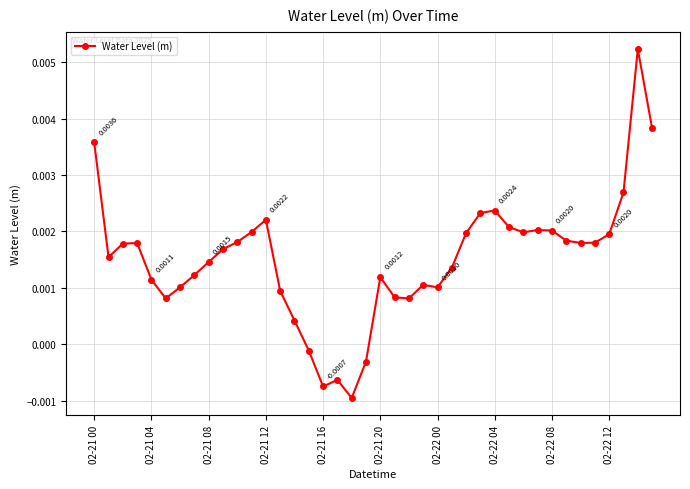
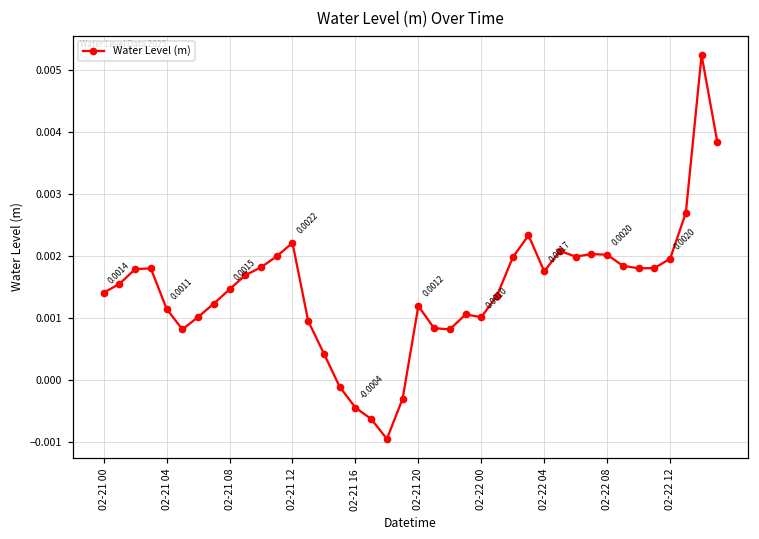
02-21 00: 0.0036 -> 0.0014
02-21 16: -0.0007 -> -0.0004
02-22 04: 0.0024 -> 0.0017
